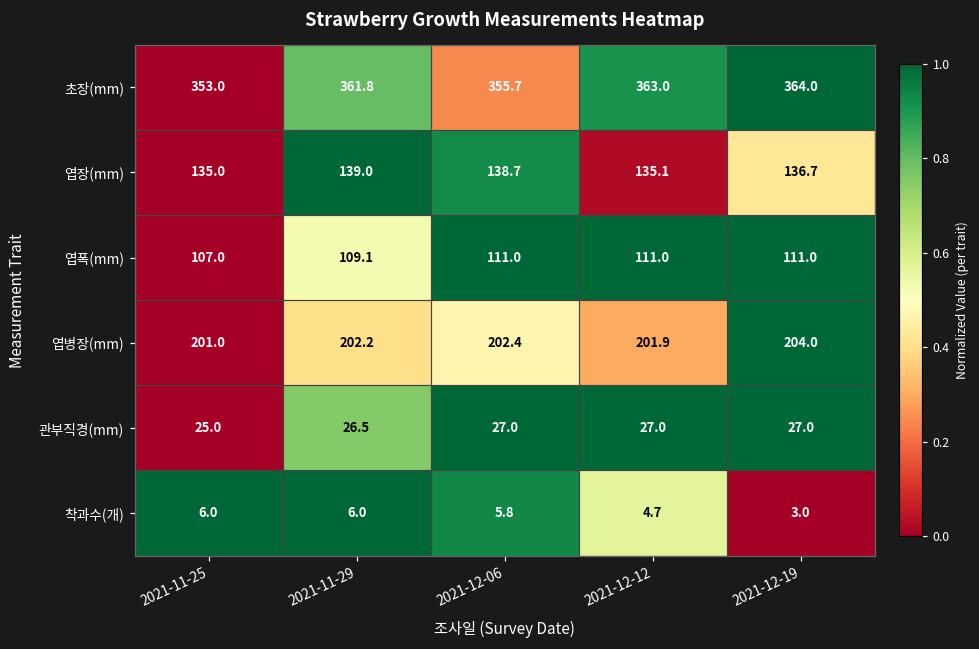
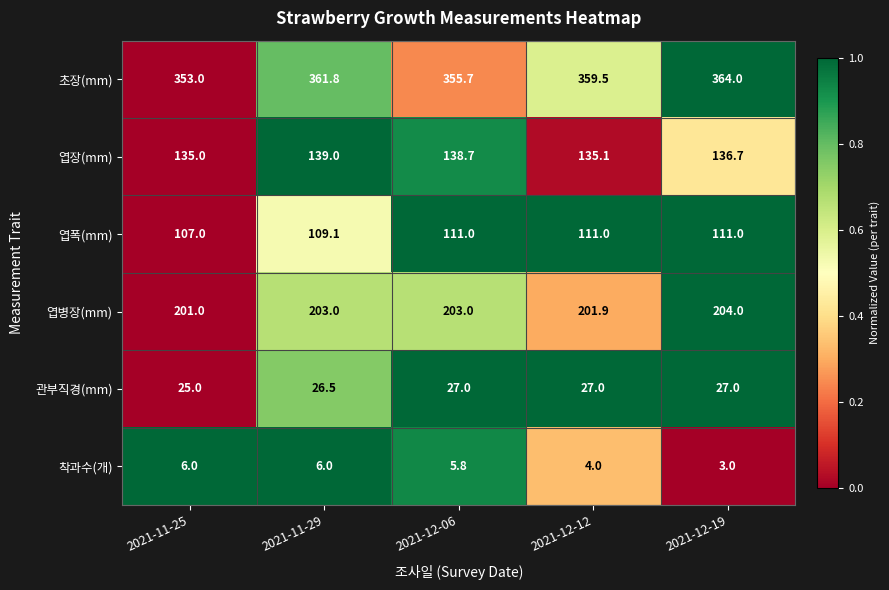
초장(mm), 2021-12-12: 363.0 -> 359.5
엽병장(mm), 2021-11-29: 202.2 -> 203.0
엽병장(mm), 2021-12-06: 202.4 -> 203.0
착과수(개), 2021-12-12: 4.7 -> 4.0
